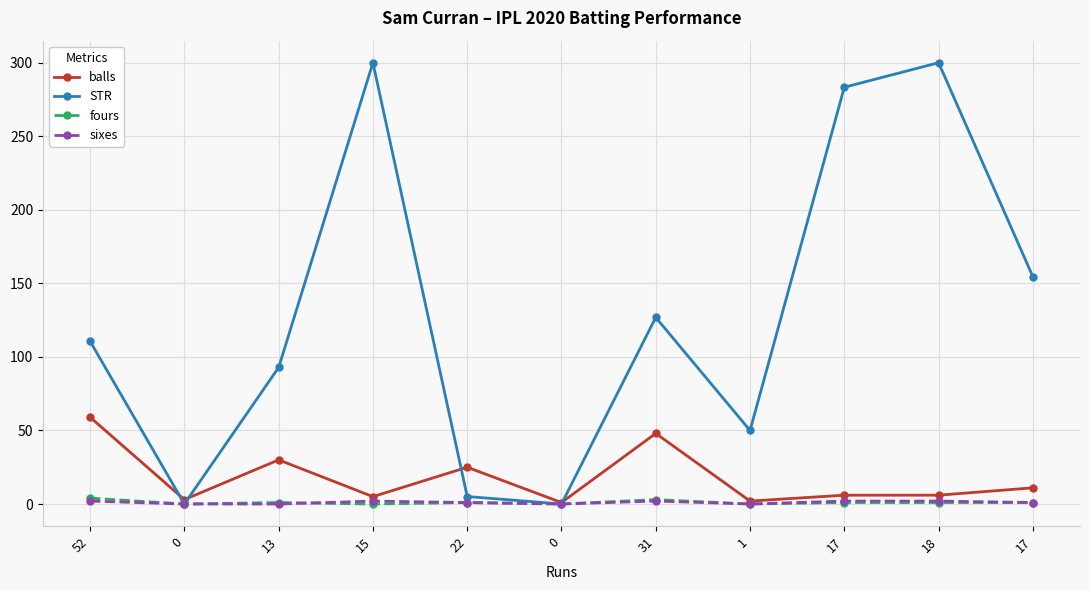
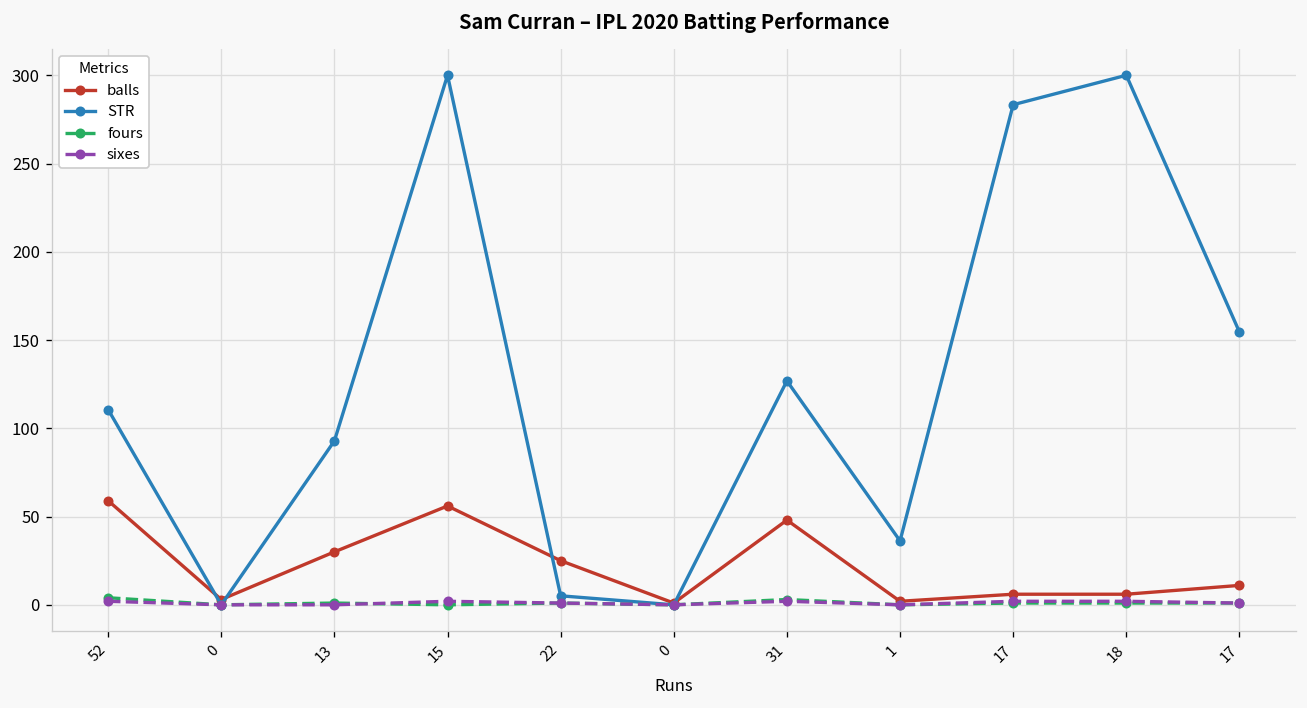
balls, 15: 5 -> 56
STR, 1: 50 -> 36
